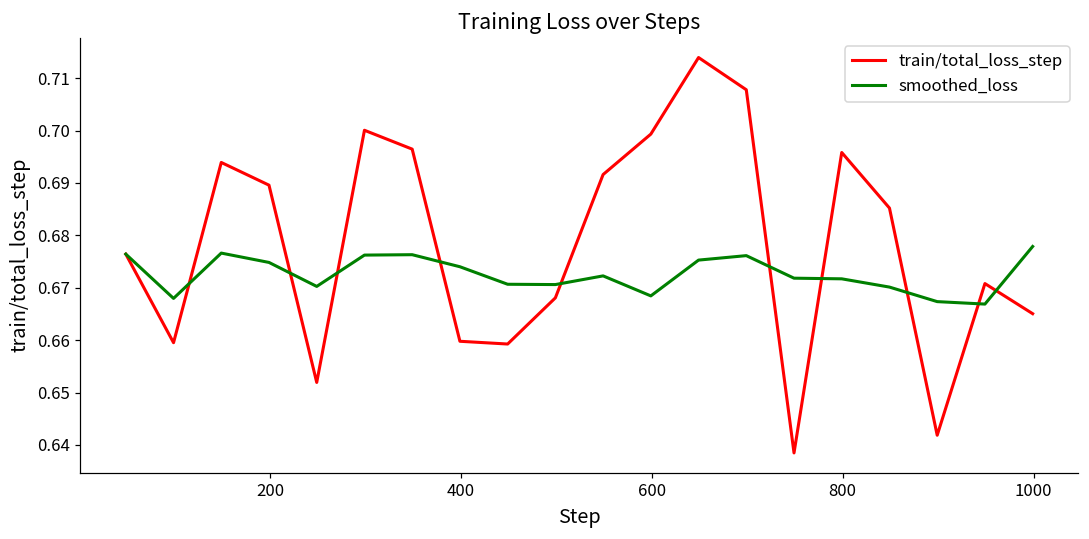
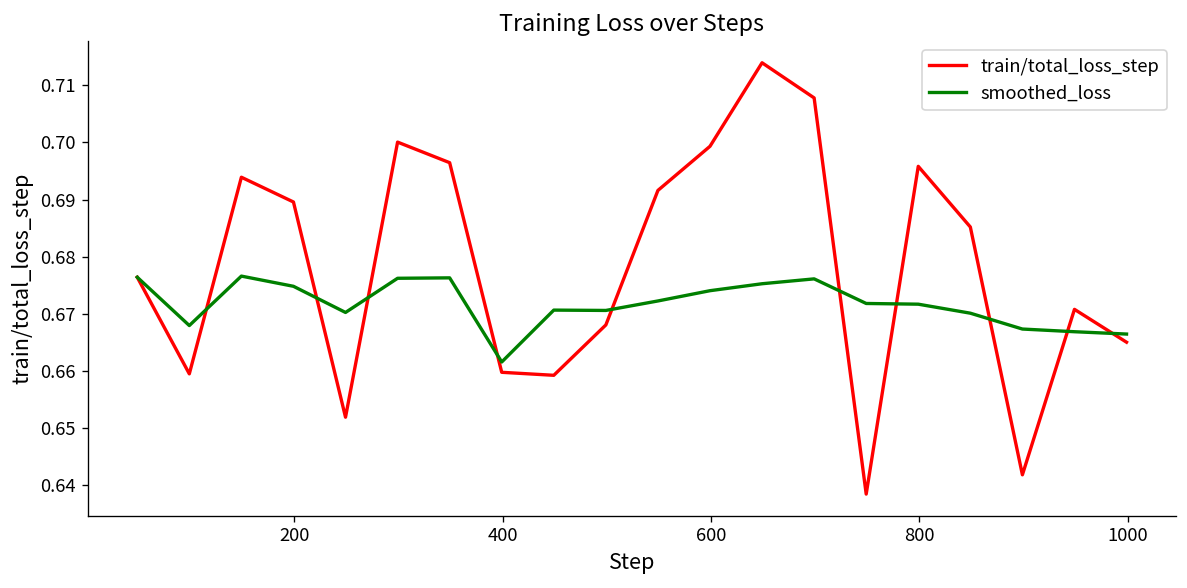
smoothed_loss, 400: 0.674 -> 0.662
smoothed_loss, 600: 0.668 -> 0.674
smoothed_loss, 1000: 0.678 -> 0.666
